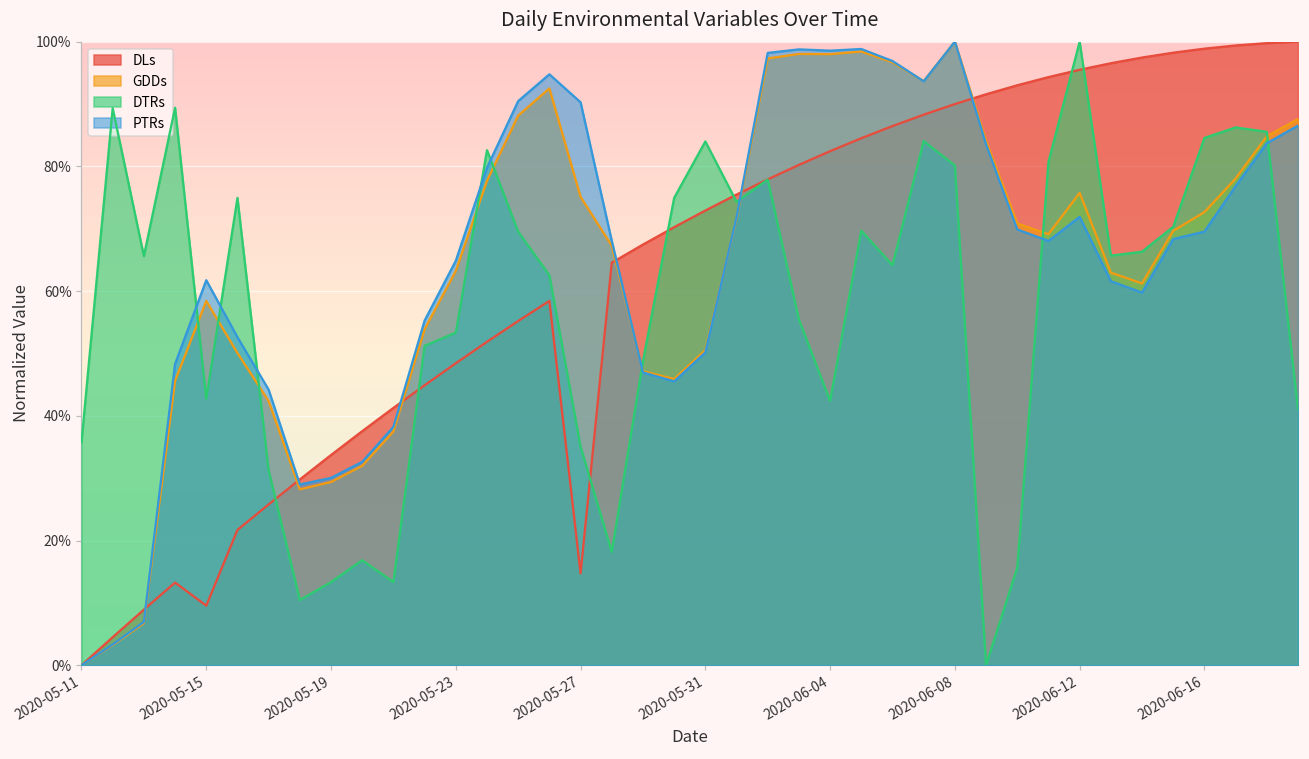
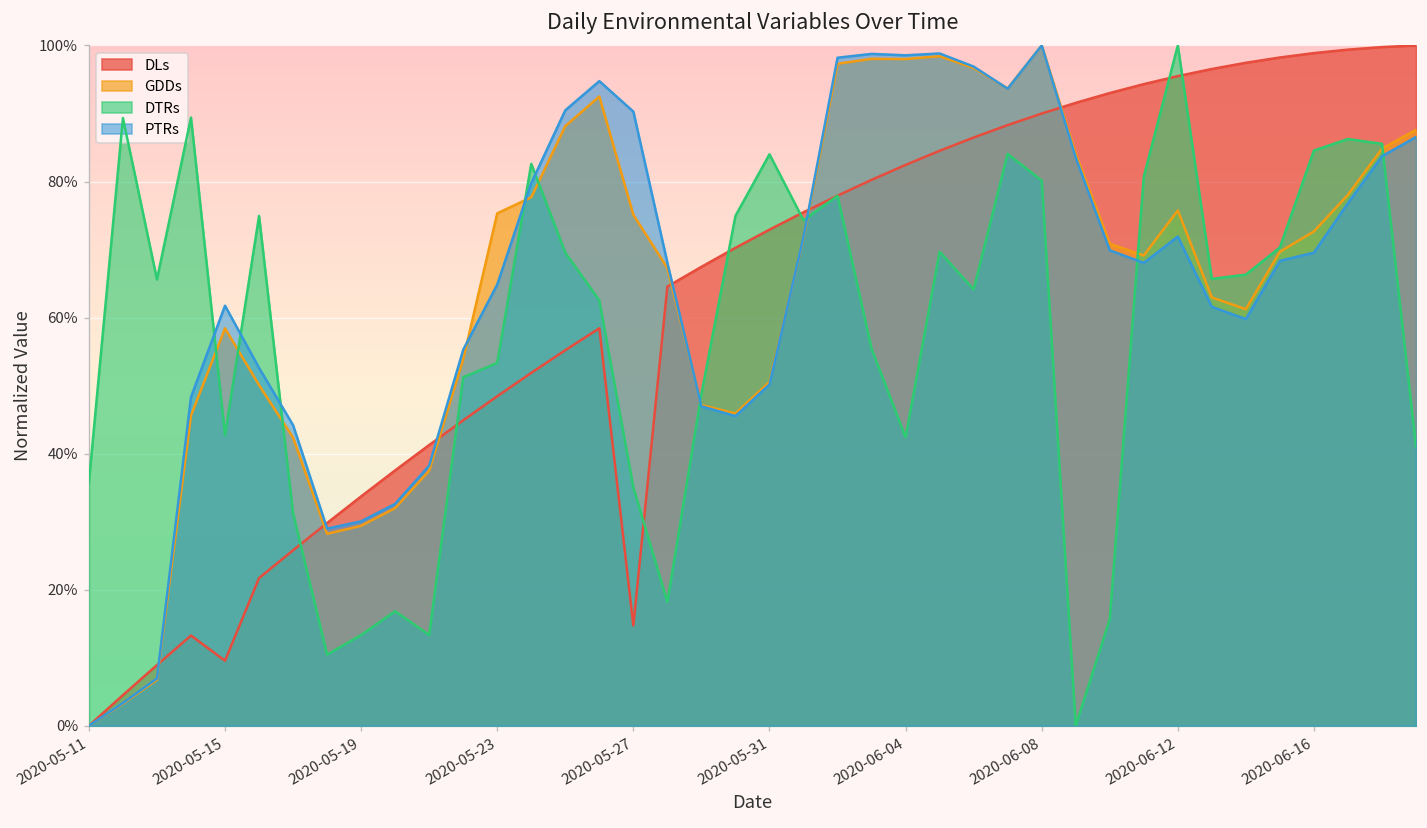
GDDs, 2020-05-23: 63% -> 75%
